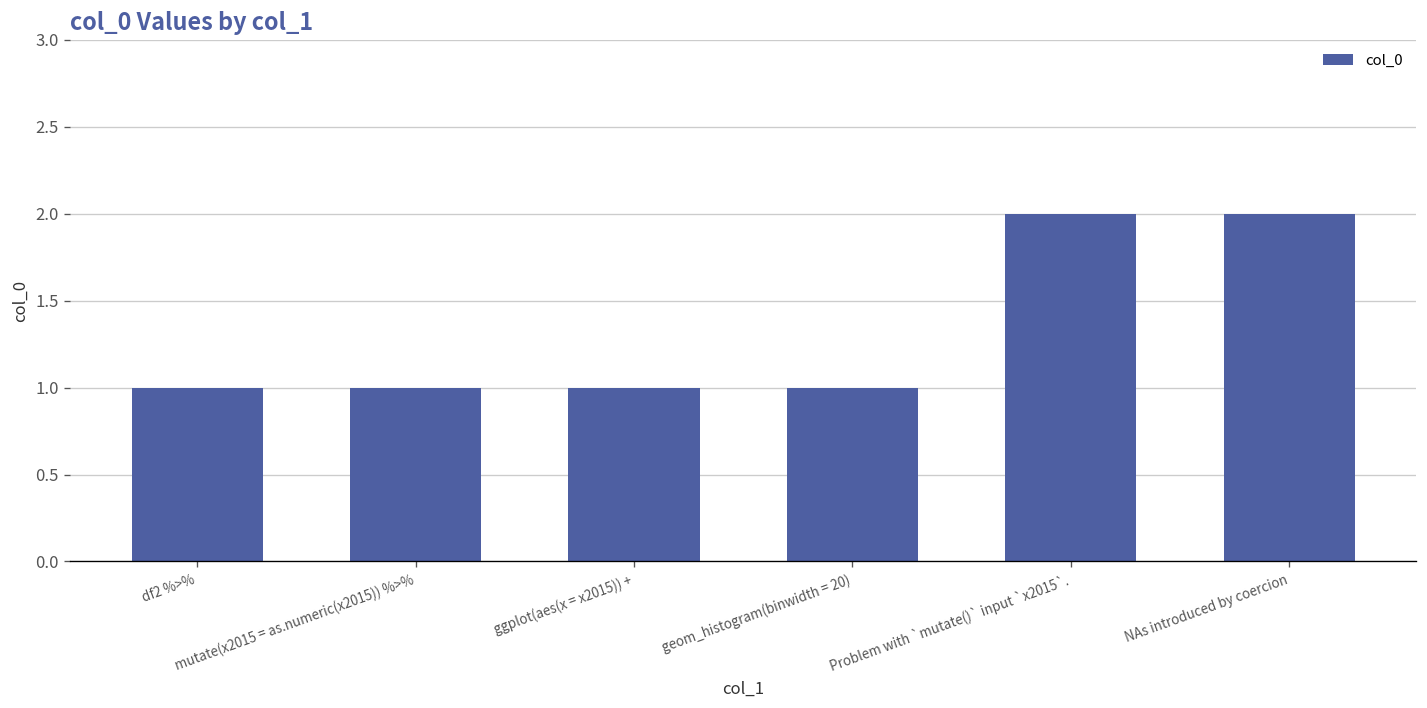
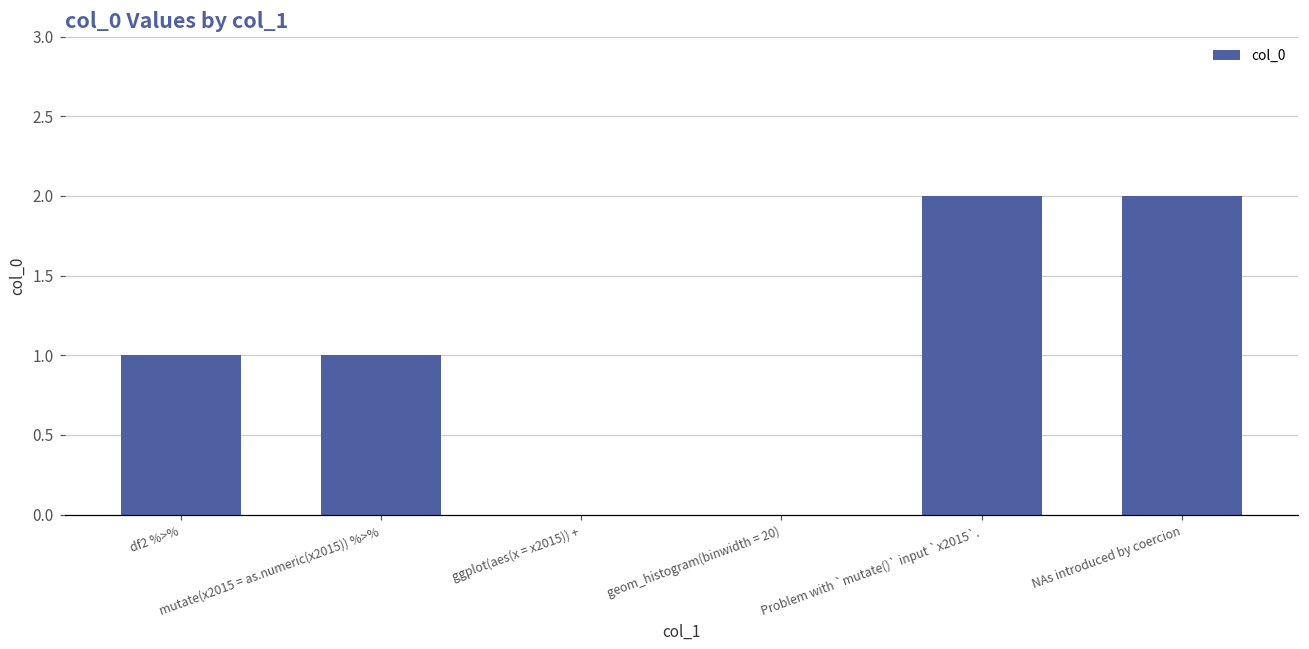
ggplot(aes(x = x2015)) +: 1 -> 0
geom_histogram(binwidth = 20): 1 -> 0
